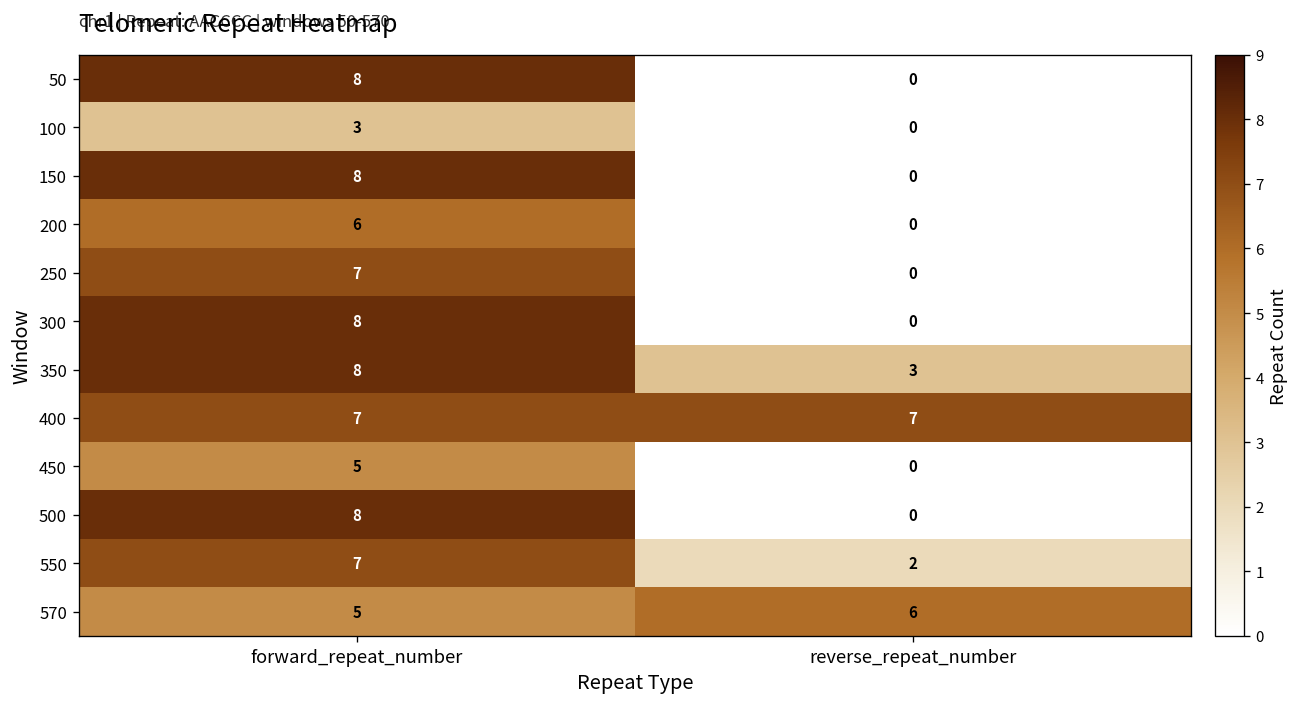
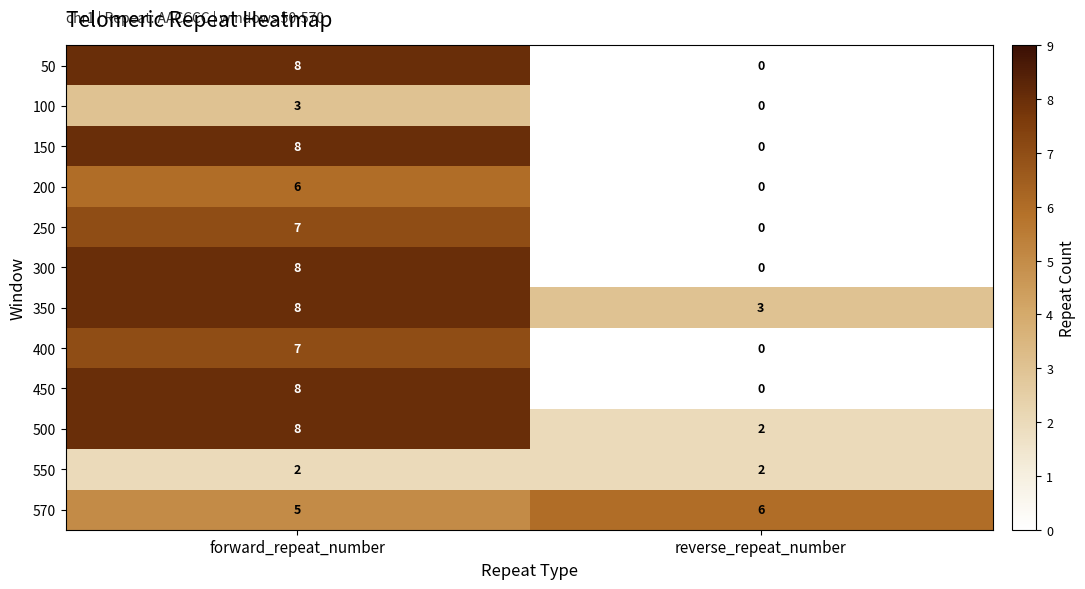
400, reverse_repeat_number: 7 -> 0
450, forward_repeat_number: 5 -> 8
500, reverse_repeat_number: 0 -> 2
550, forward_repeat_number: 7 -> 2
